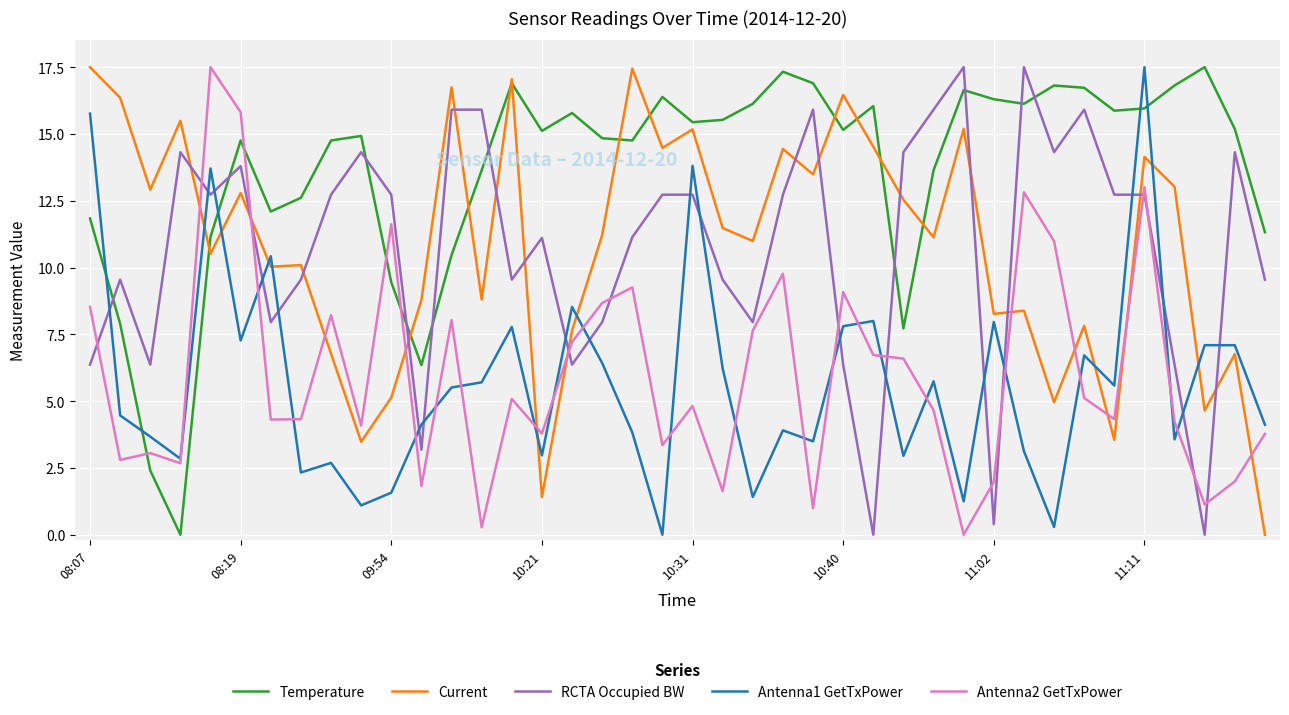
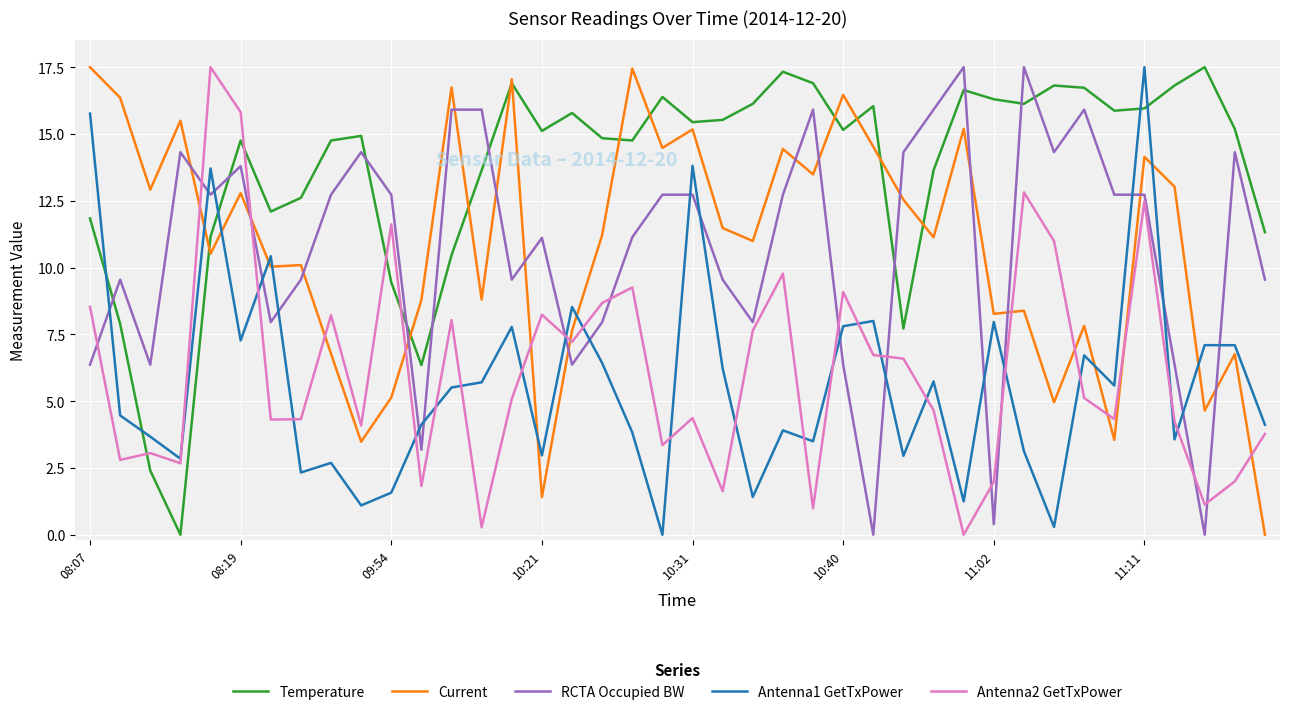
Antenna2 GetTxPower, 10:21: 3.8 -> 8.2
Antenna2 GetTxPower, 10:31: 4.8 -> 4.4
Antenna2 GetTxPower, 11:11: 13.0 -> 12.5
